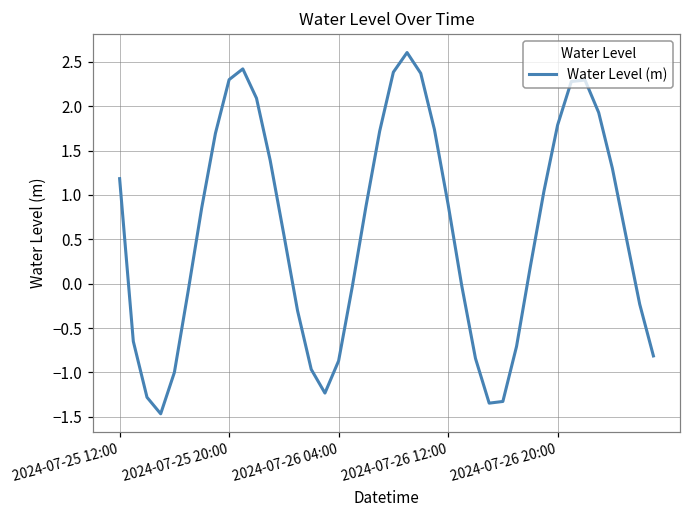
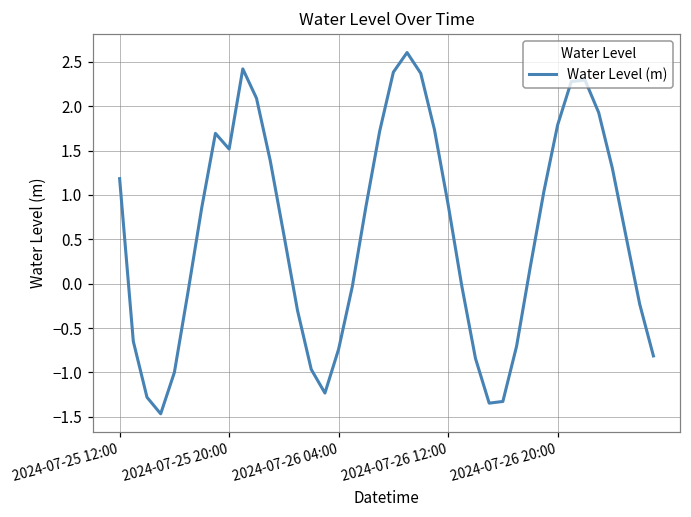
2024-07-25 20:00: 2.3 -> 1.5
2024-07-26 04:00: -0.9 -> -0.7
